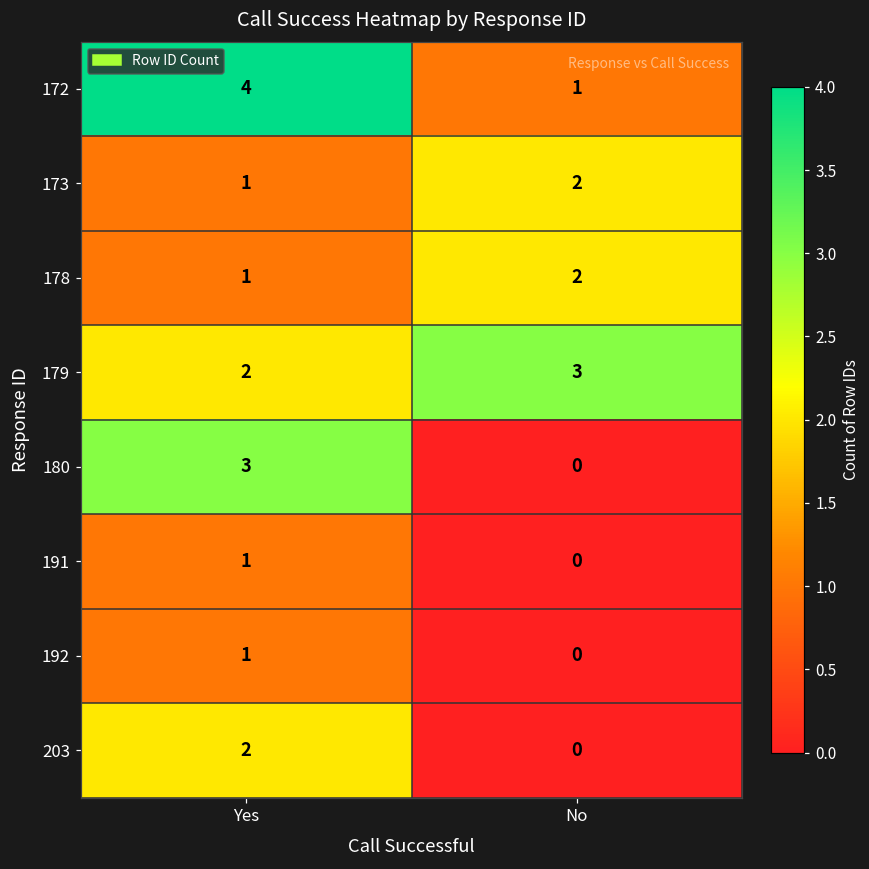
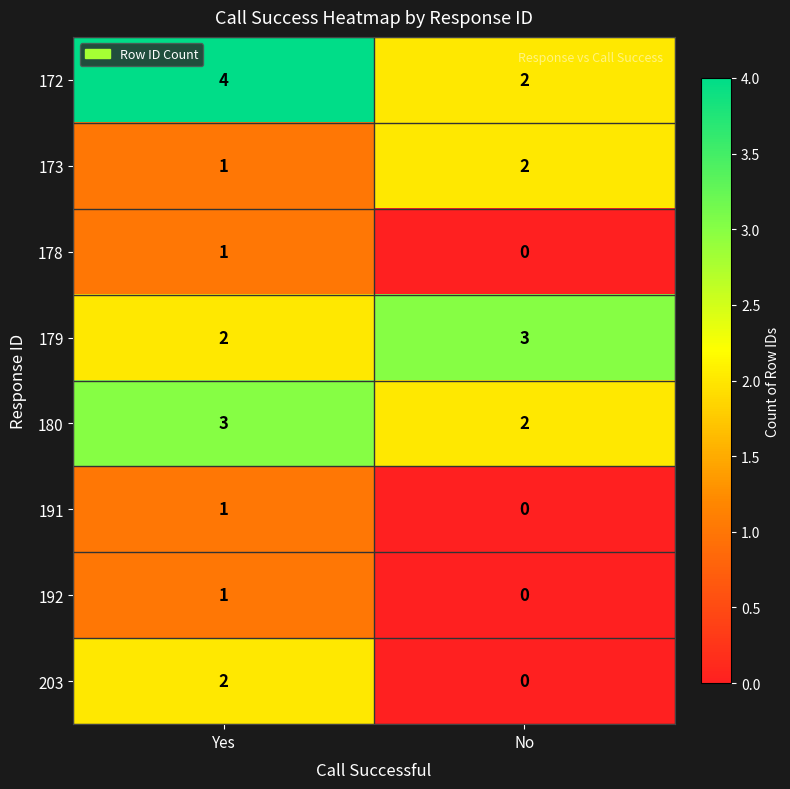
172, No: 1 -> 2
178, No: 2 -> 0
180, No: 0 -> 2
